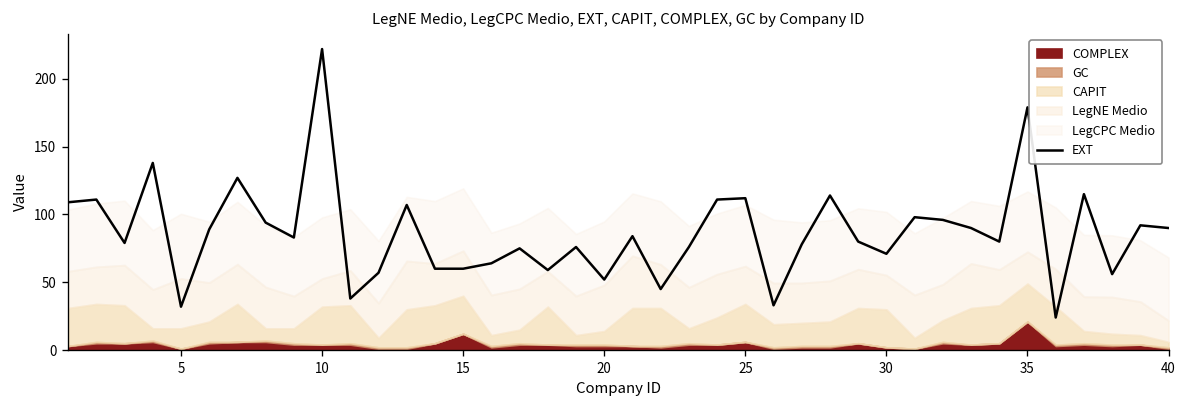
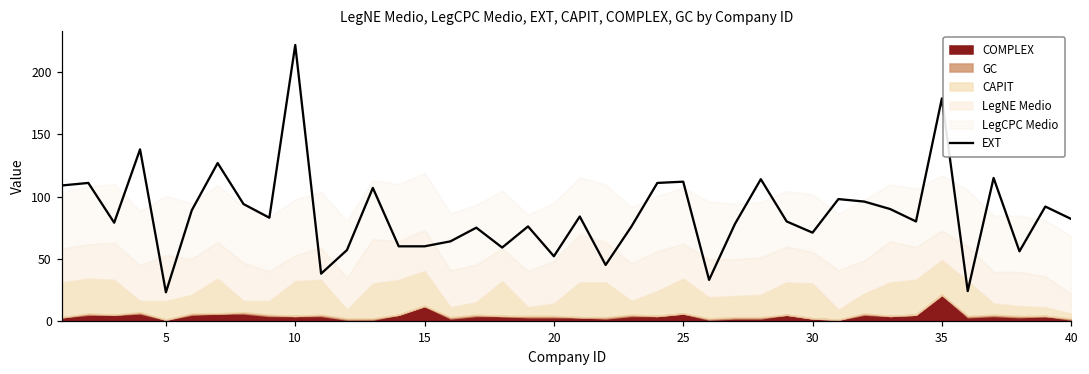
EXT, 5: 32 -> 23
EXT, 40: 90 -> 82
